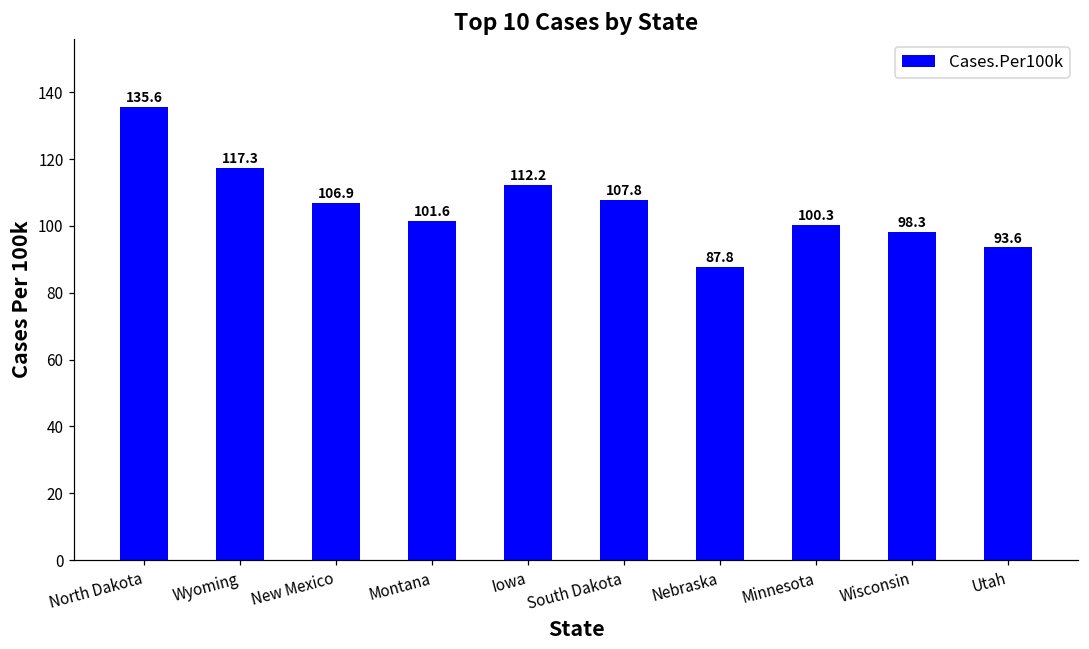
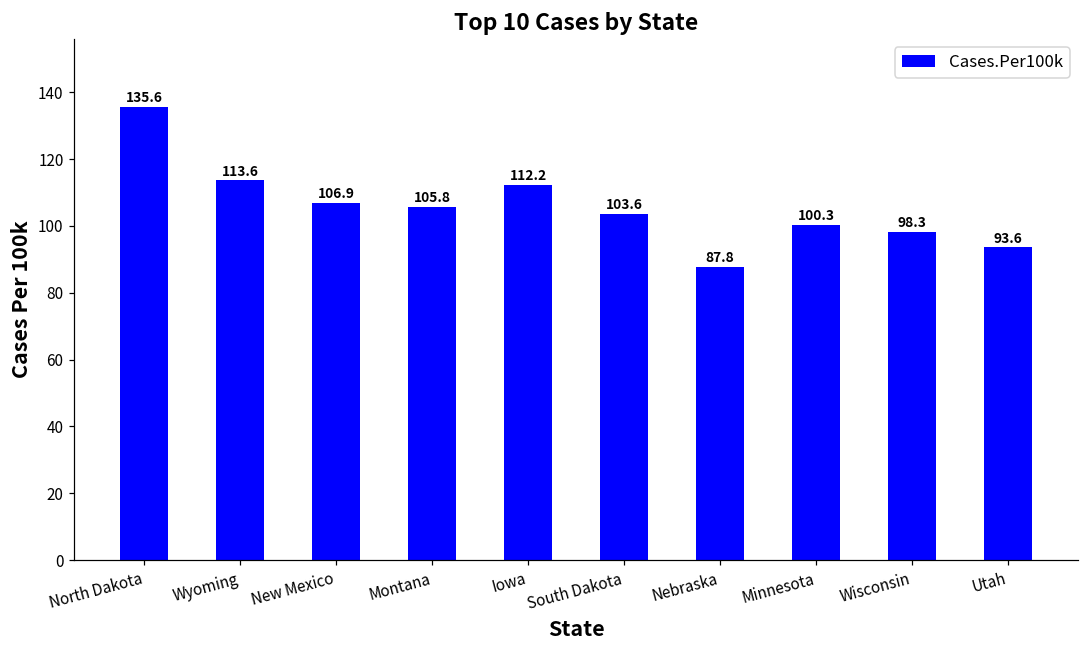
Wyoming: 117.3 -> 113.6
Montana: 101.6 -> 105.8
South Dakota: 107.8 -> 103.6
